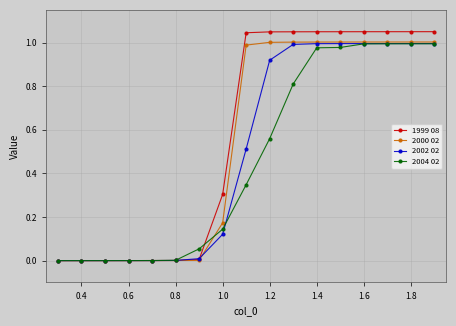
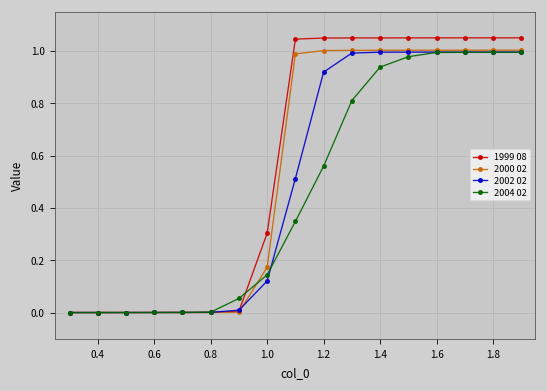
2004 02, 1.4: 0.98 -> 0.94
